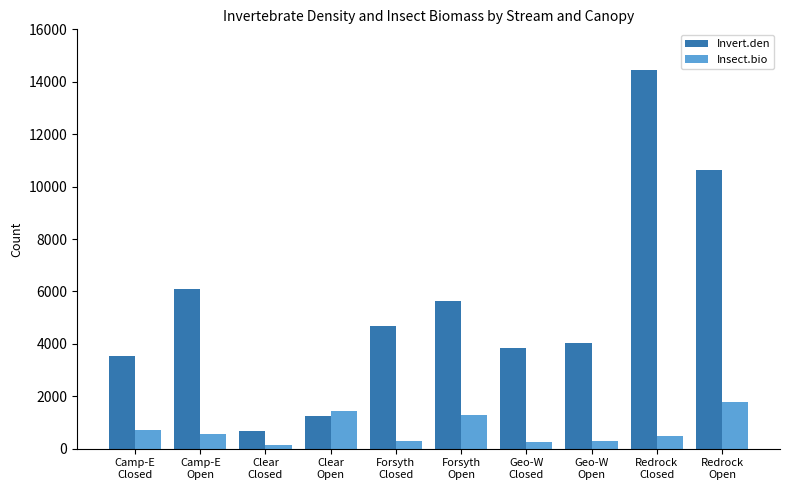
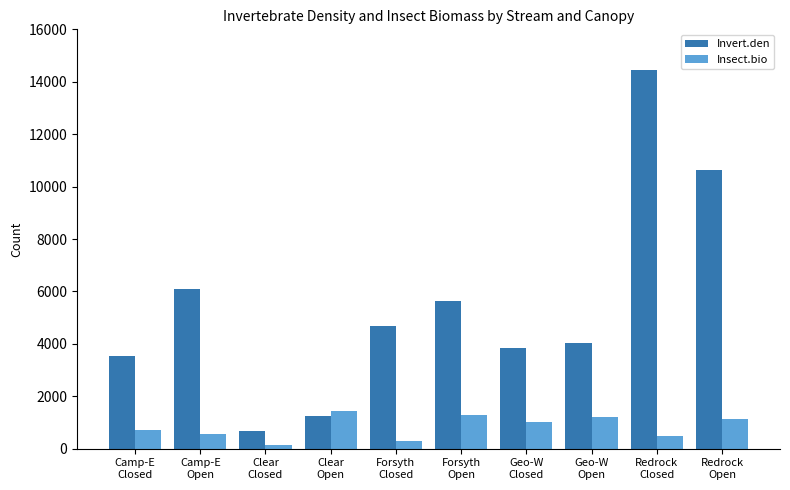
Insect.bio, Geo-W Closed: 300 -> 1000
Insect.bio, Geo-W Open: 300 -> 1200
Insect.bio, Redrock Open: 1800 -> 1100
